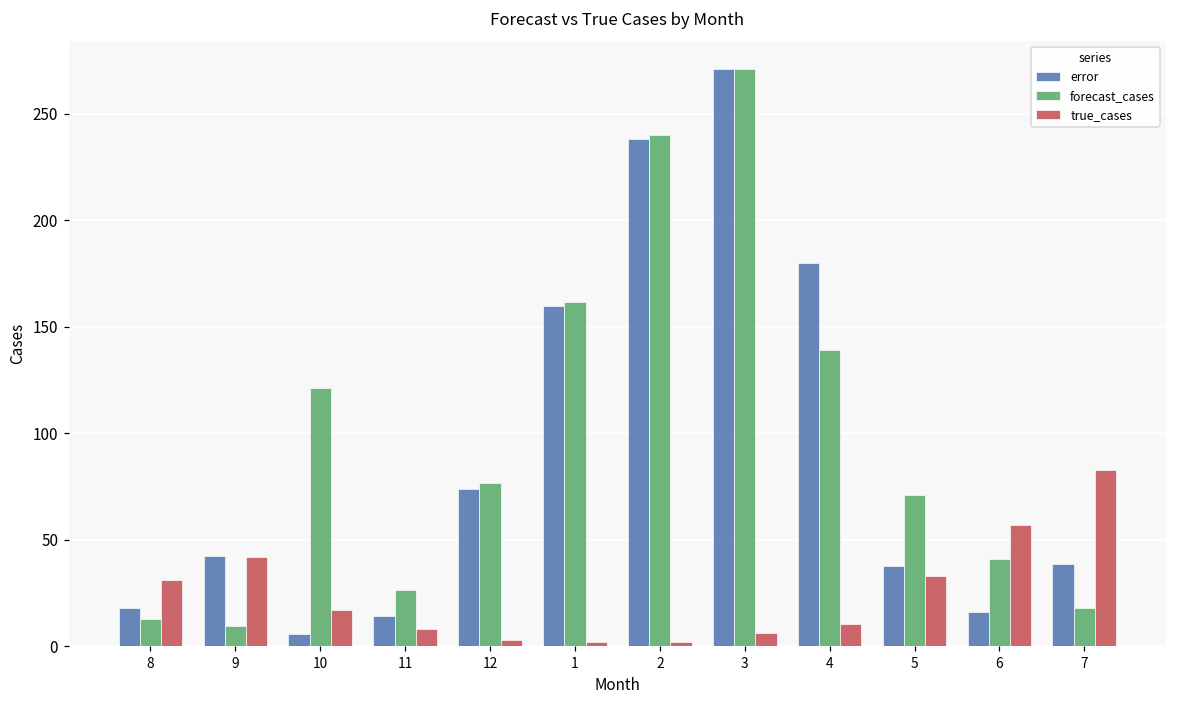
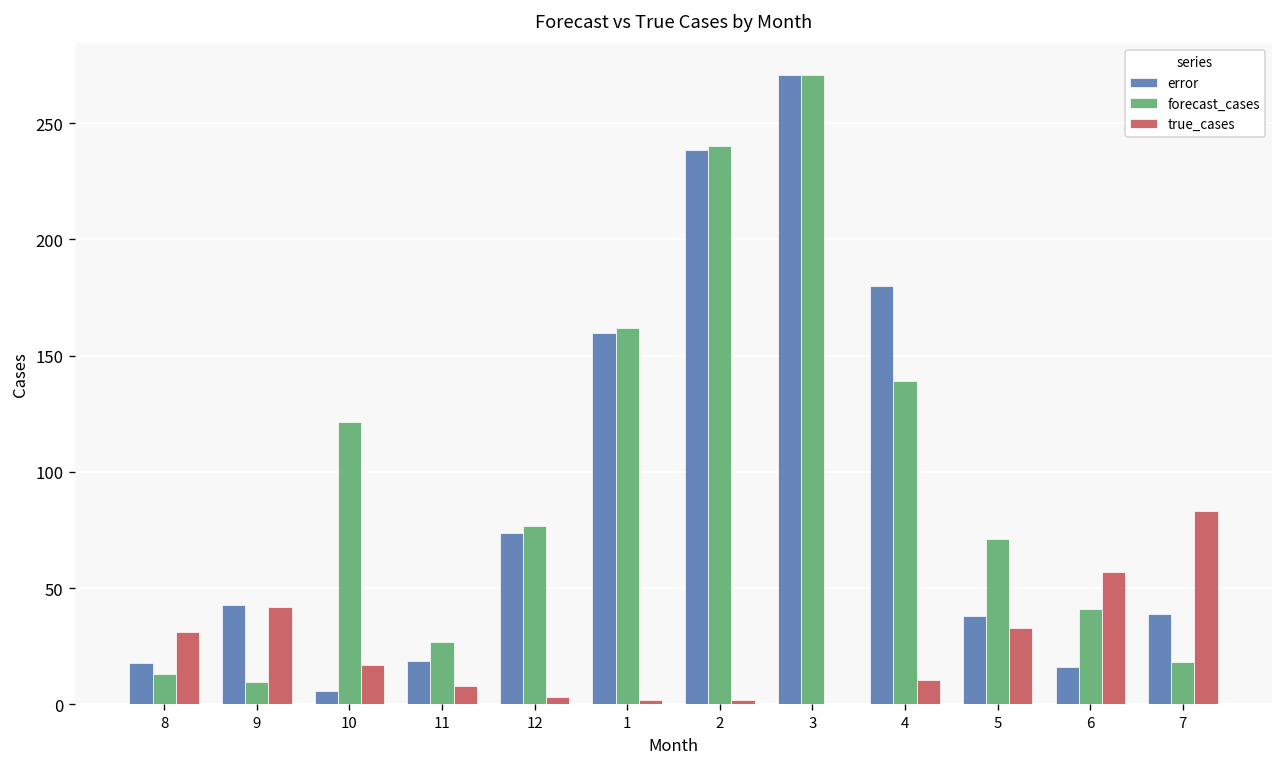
error, 11: 14 -> 19
true_cases, 3: 6 -> 0
